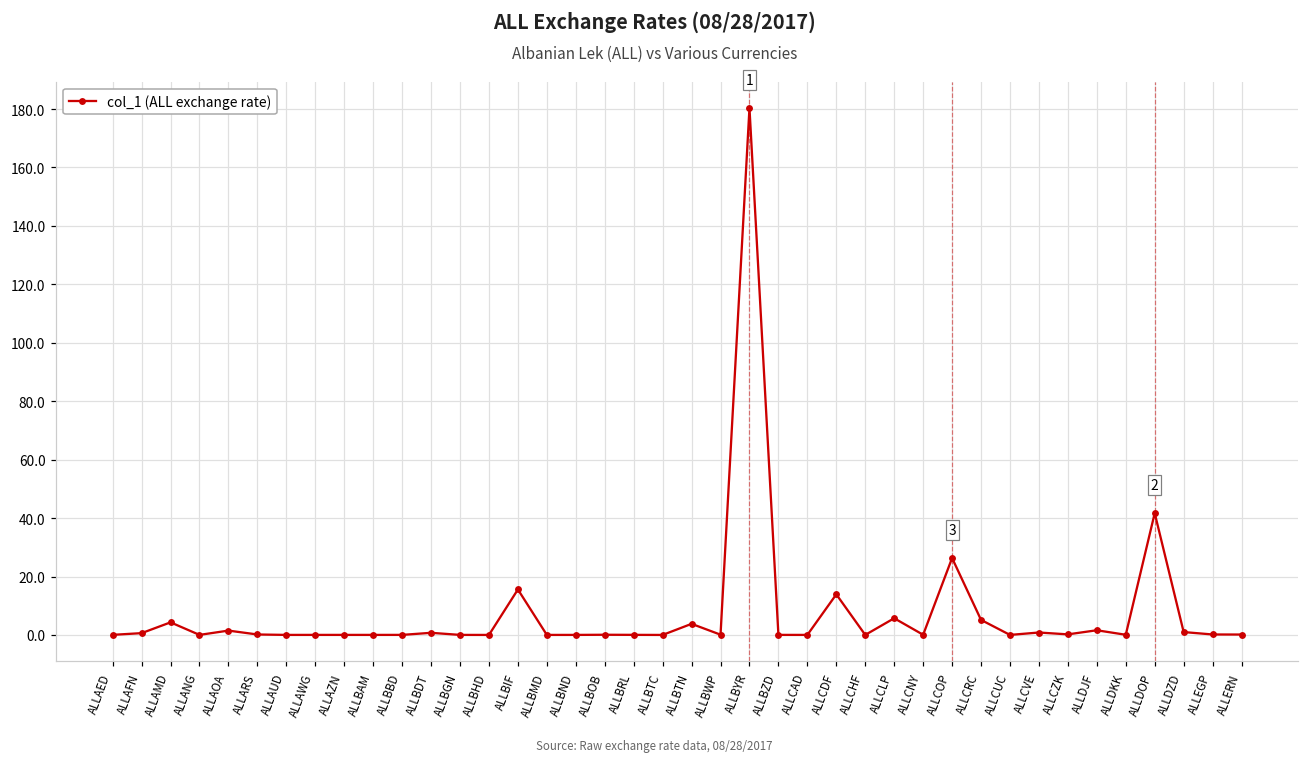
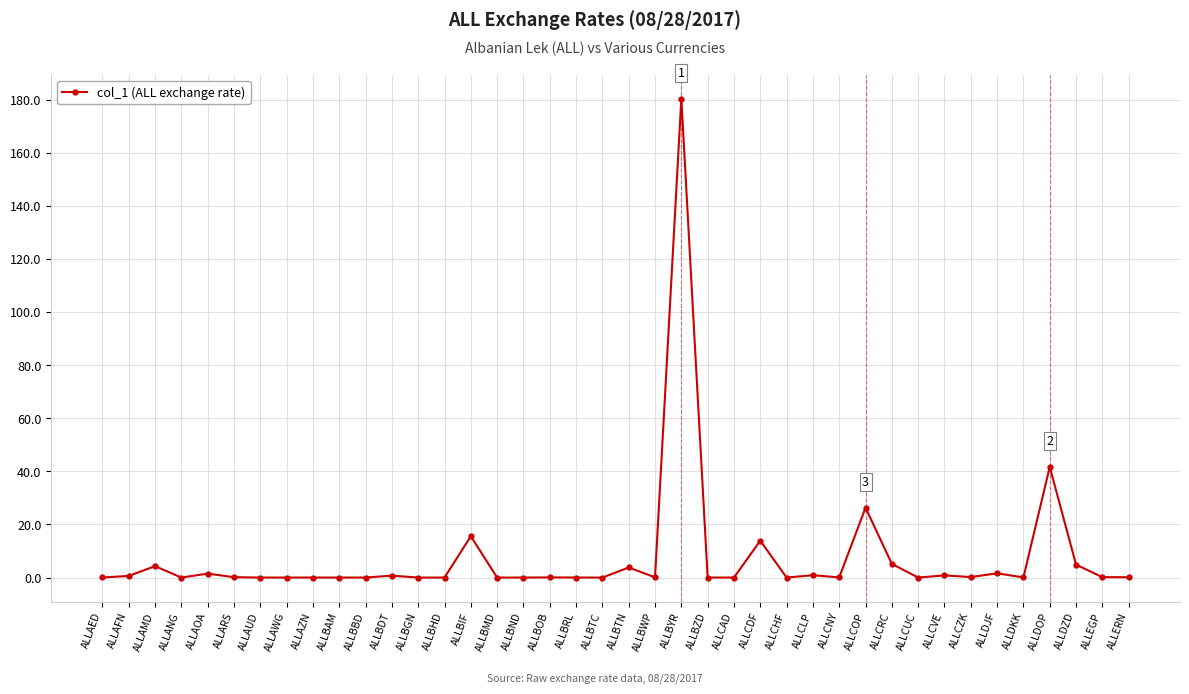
ALLCLP: 6 -> 1
ALLDZD: 1 -> 5
